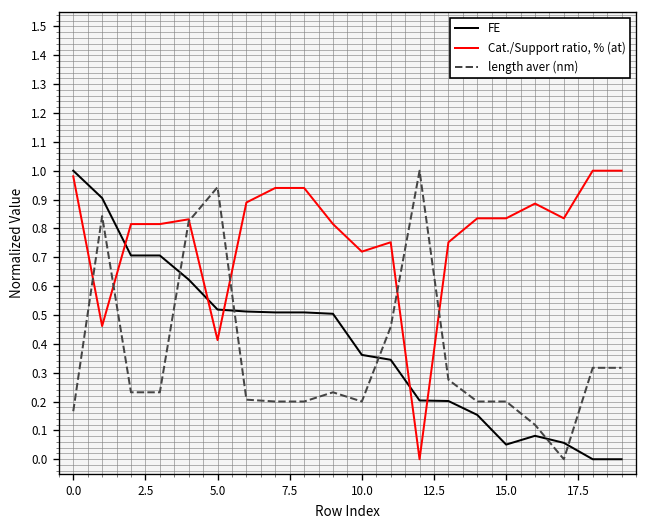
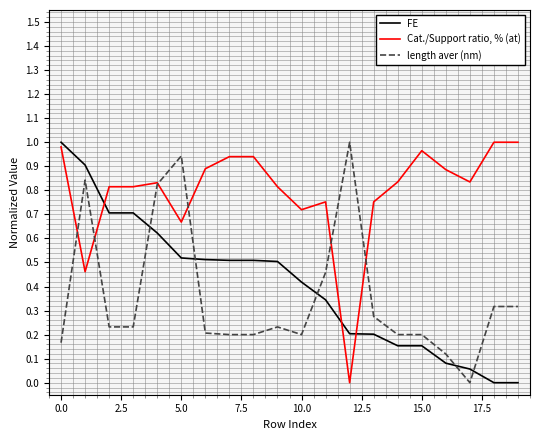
Cat./Support ratio, % (at), 5.0: 0.41 -> 0.67
FE, 10.0: 0.36 -> 0.42
FE, 15.0: 0.05 -> 0.15
Cat./Support ratio, % (at), 15.0: 0.83 -> 0.96
